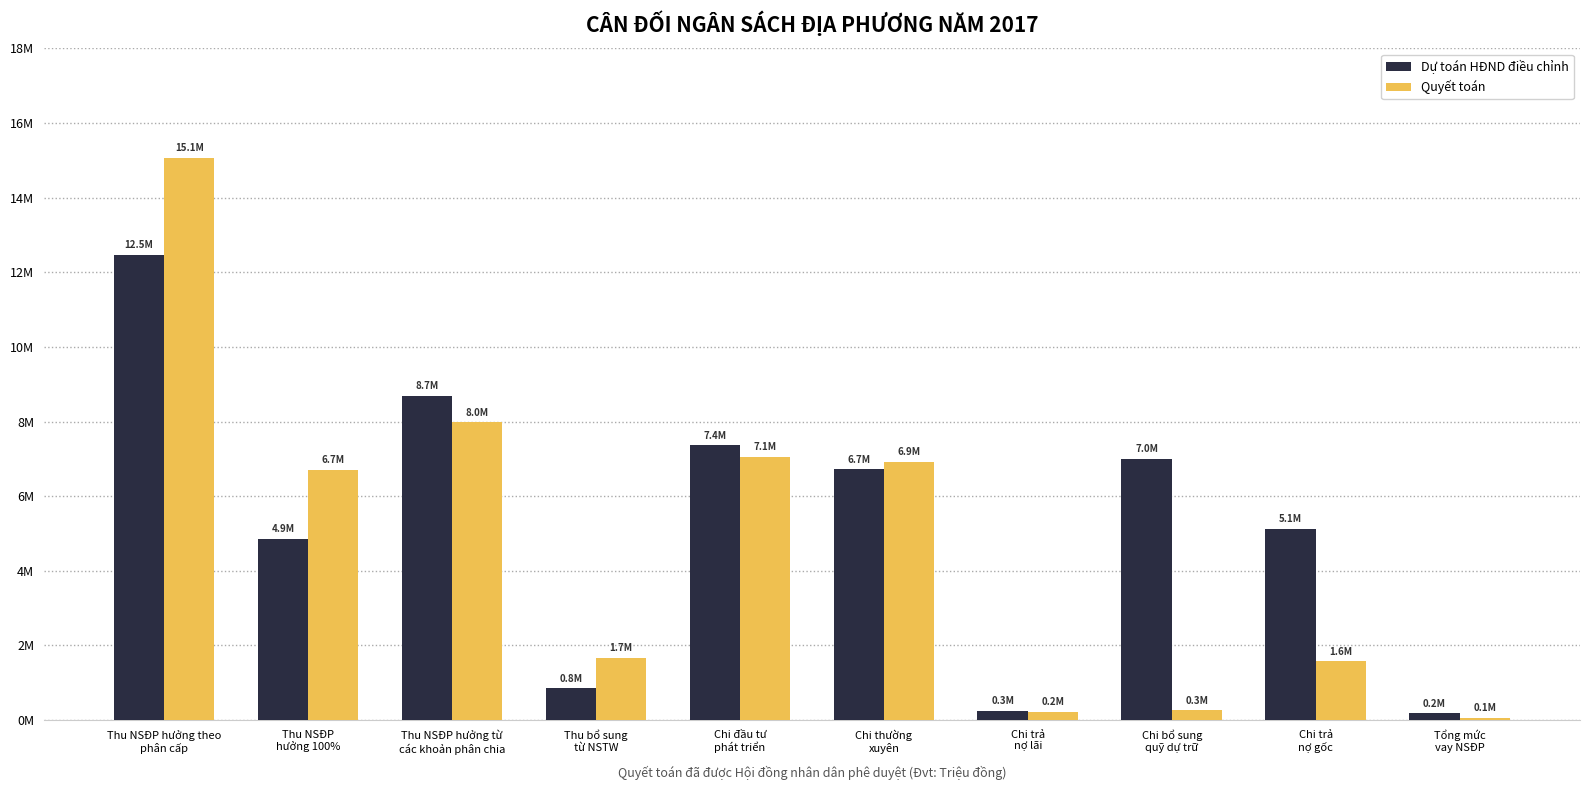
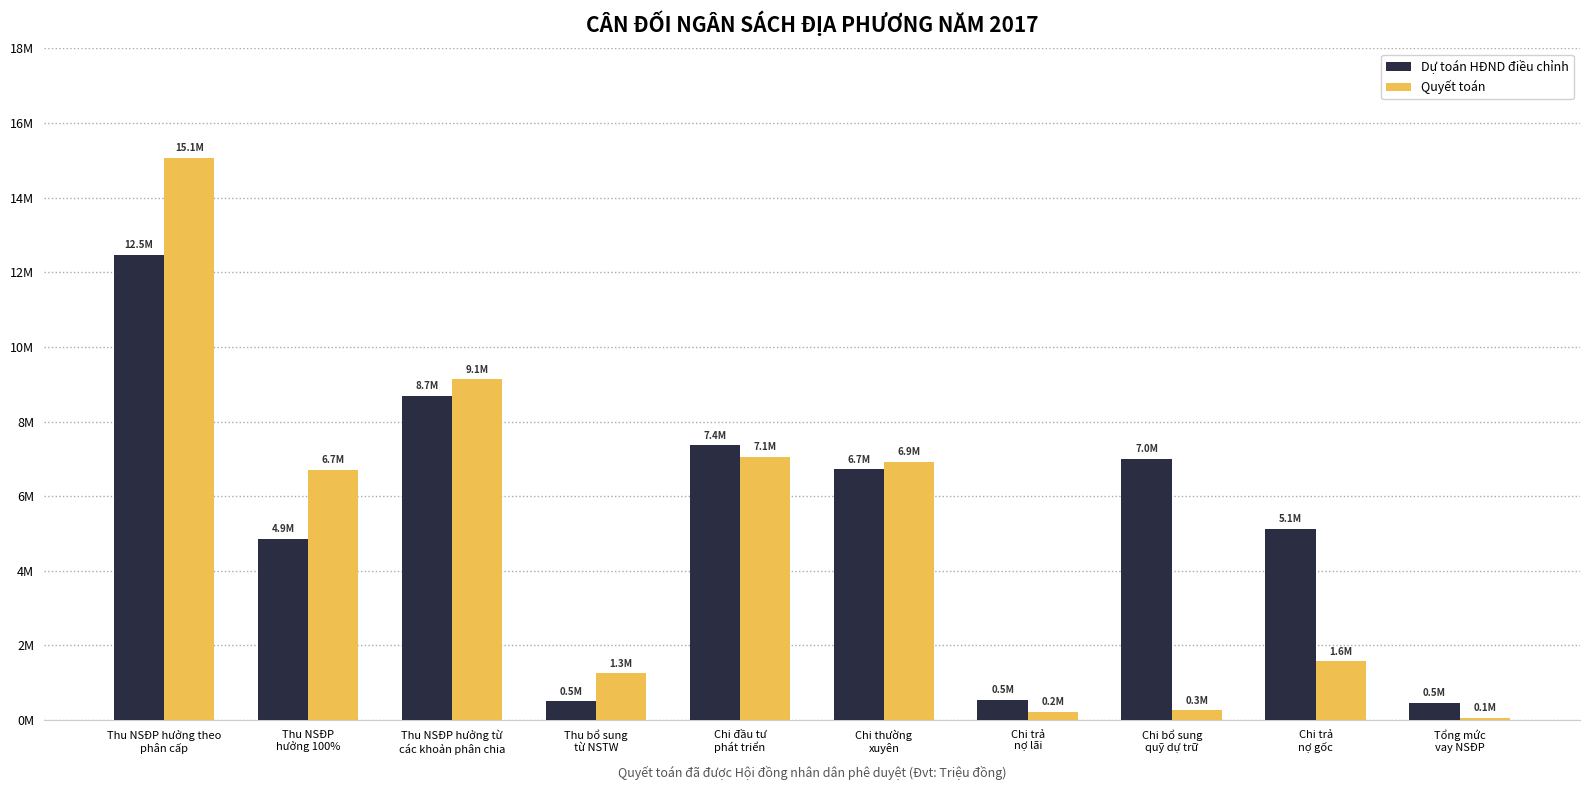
Quyết toán, Thu NSĐP hưởng từ các khoản phân chia: 8.0M -> 9.1M
Dự toán HĐND điều chỉnh, Thu bổ sung từ NSTW: 0.8M -> 0.5M
Quyết toán, Thu bổ sung từ NSTW: 1.7M -> 1.3M
Dự toán HĐND điều chỉnh, Chi trả nợ lãi: 0.3M -> 0.5M
Dự toán HĐND điều chỉnh, Tổng mức vay NSĐP: 0.2M -> 0.5M
